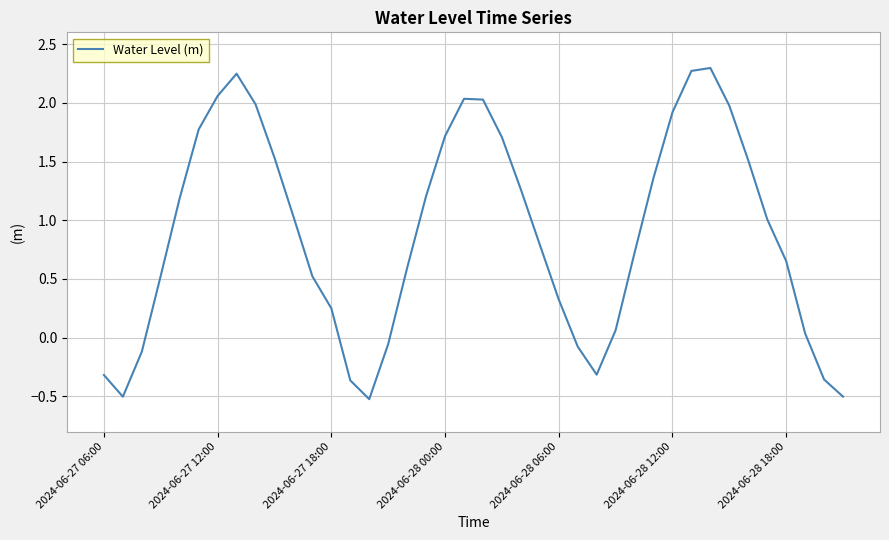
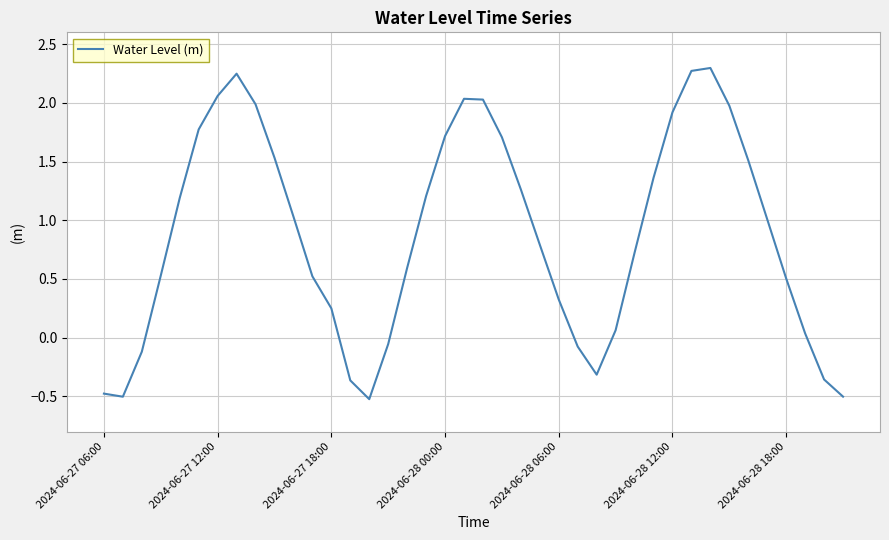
2024-06-27 06:00: -0.32 -> -0.48
2024-06-28 18:00: 0.65 -> 0.50
